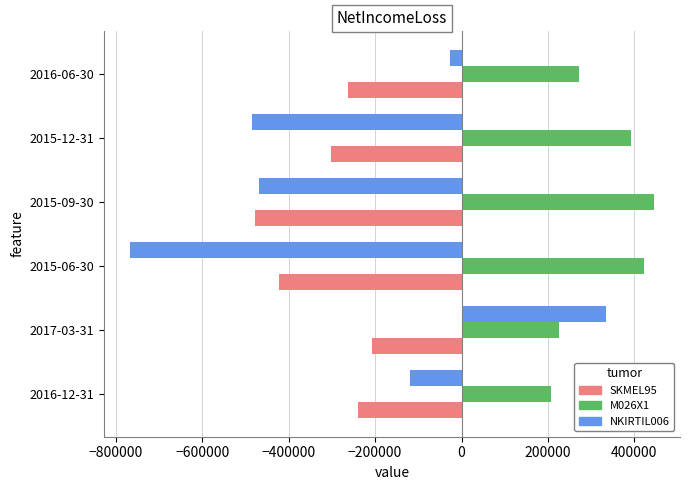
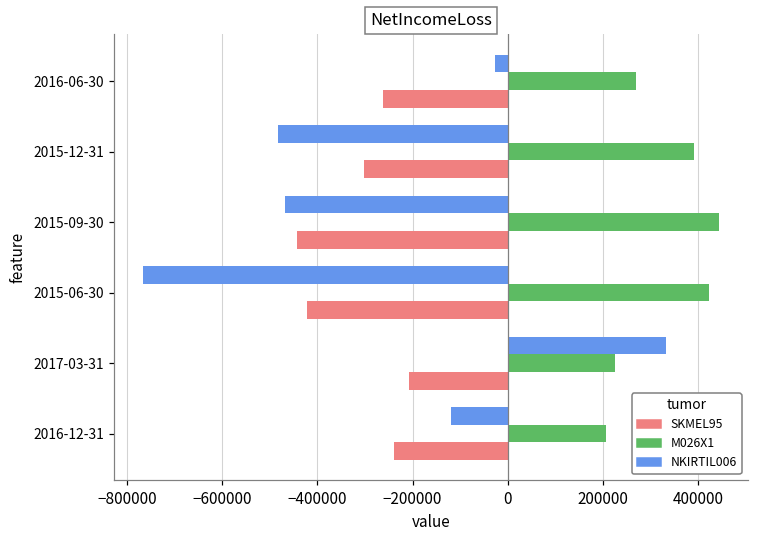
SKMEL95, 2015-09-30: -480000 -> -440000
